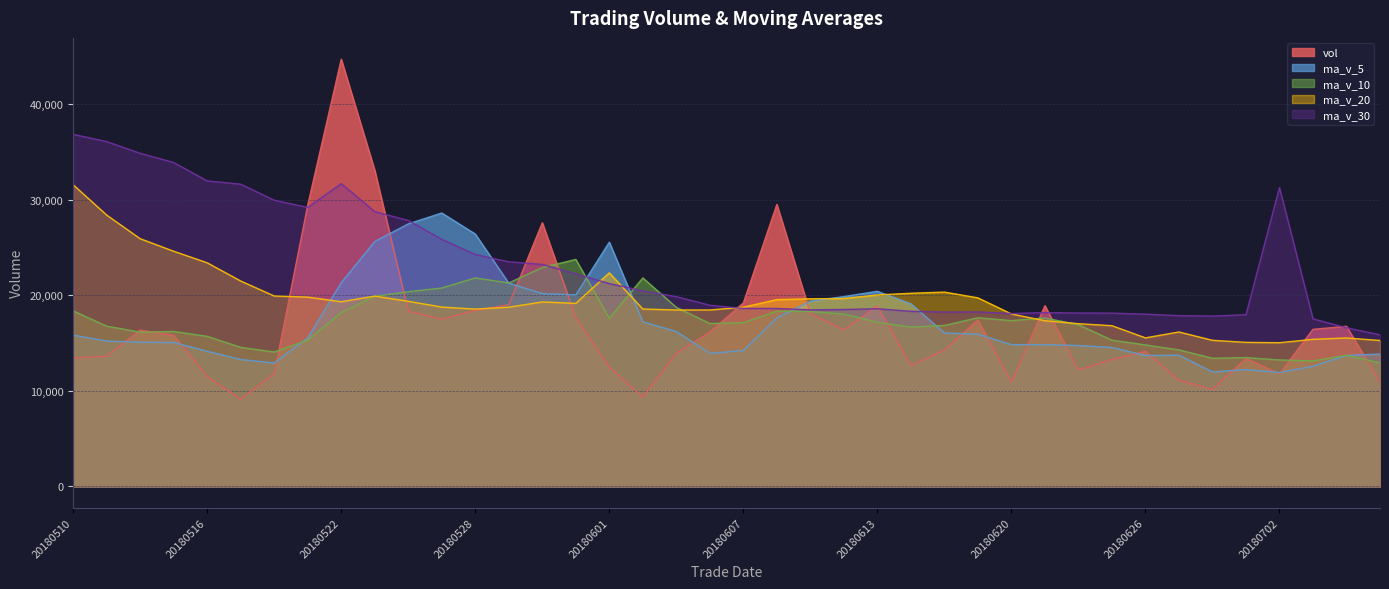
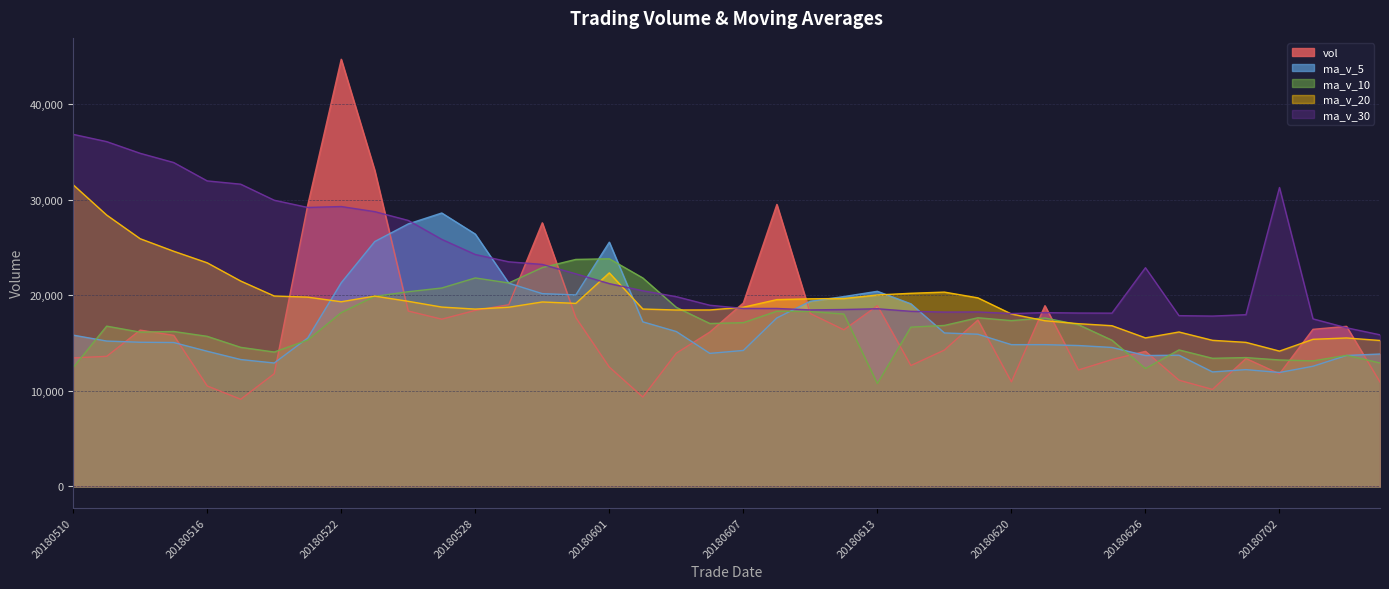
ma_v_10, 20180510: 18,000 -> 12,000
vol, 20180516: 11,000 -> 10,000
ma_v_30, 20180522: 32,000 -> 29,000
ma_v_10, 20180601: 18,000 -> 24,000
ma_v_10, 20180613: 17,000 -> 11,000
ma_v_10, 20180626: 15,000 -> 12,000
ma_v_30, 20180626: 18,000 -> 23,000
ma_v_20, 20180702: 15,000 -> 14,000
